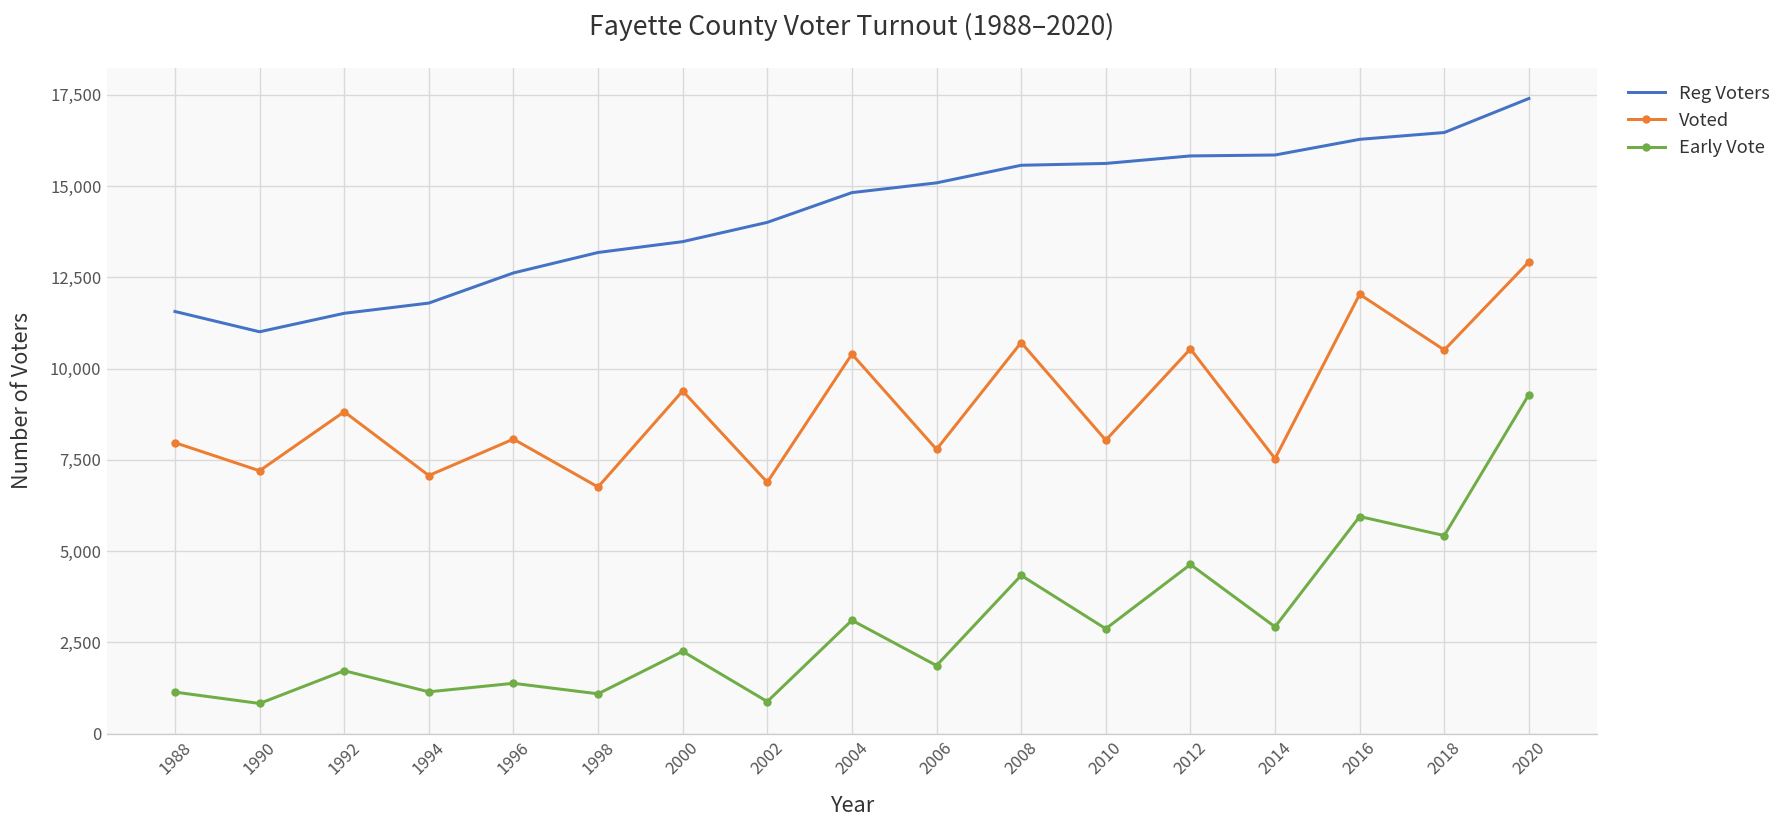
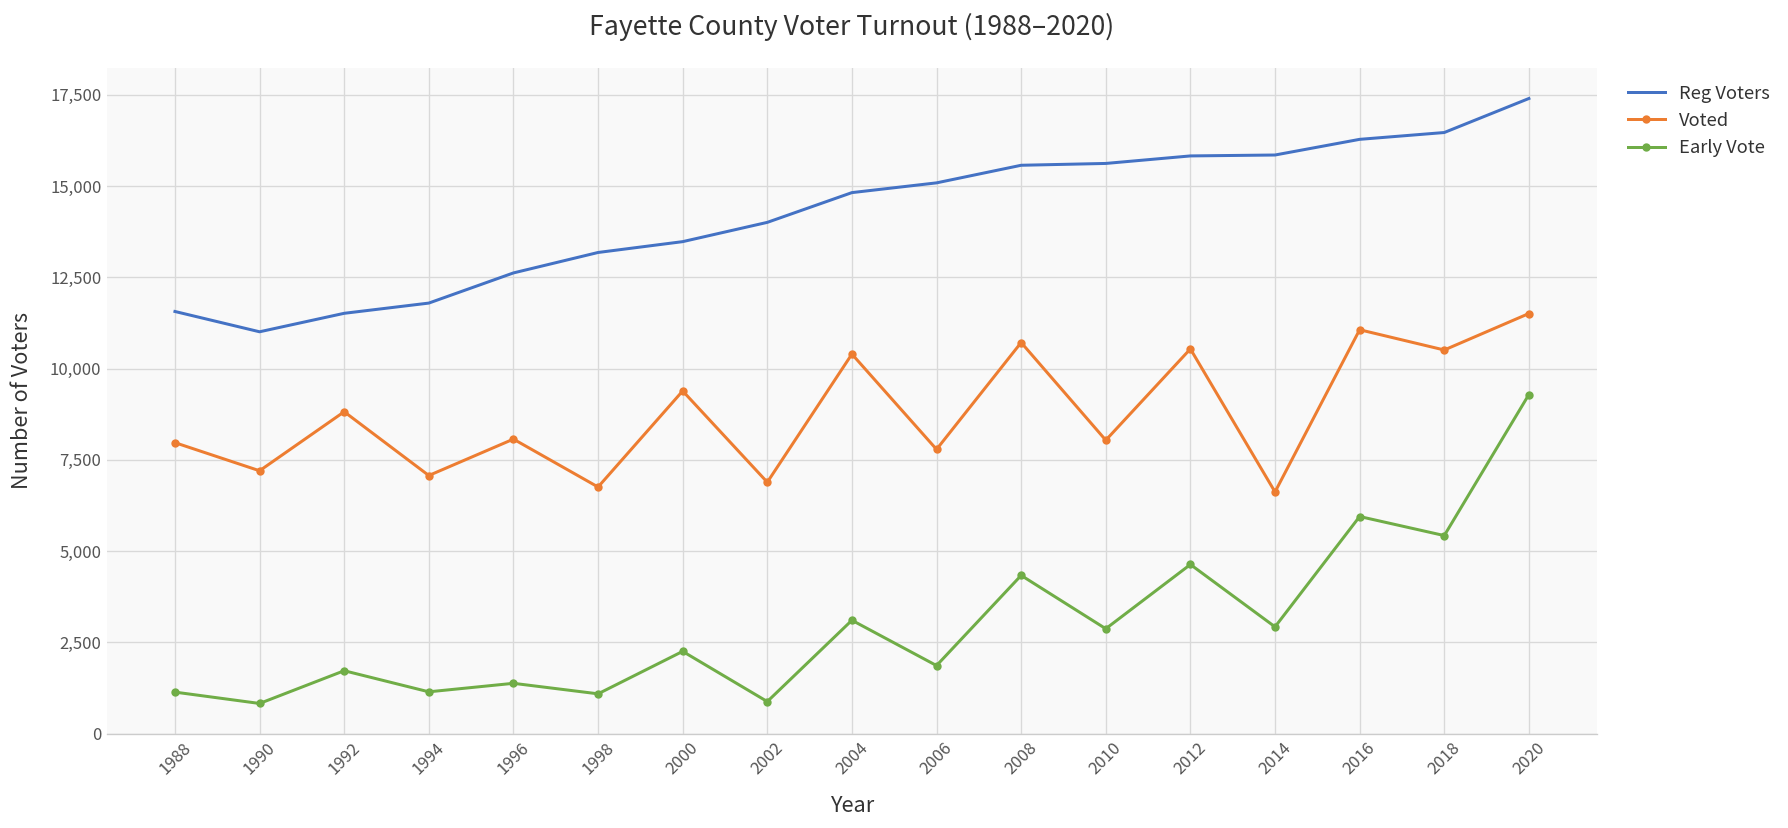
Voted, 2014: 7,500 -> 6,600
Voted, 2016: 12,000 -> 11,100
Voted, 2020: 12,900 -> 11,500
